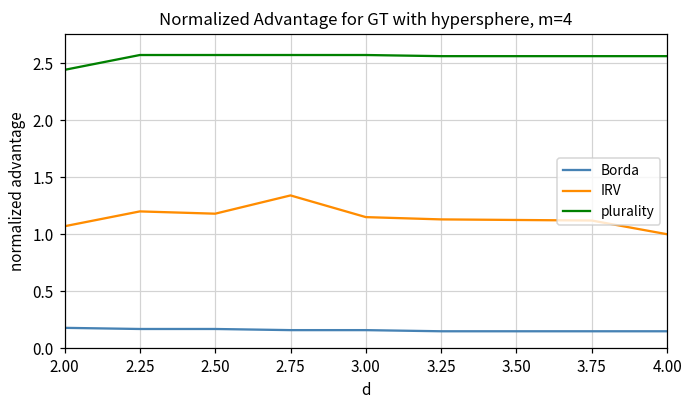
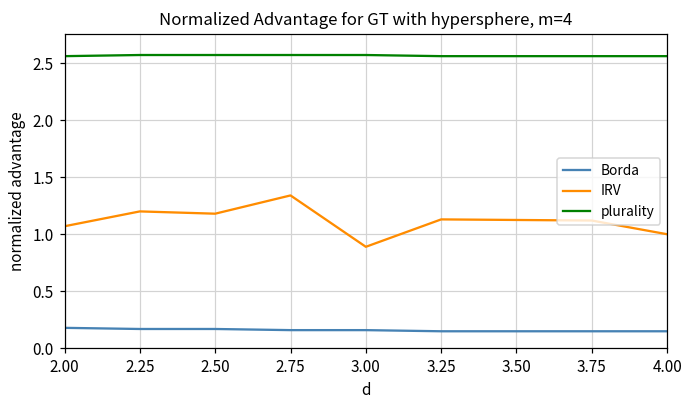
plurality, 2.00: 2.44 -> 2.56
IRV, 3.00: 1.15 -> 0.89
